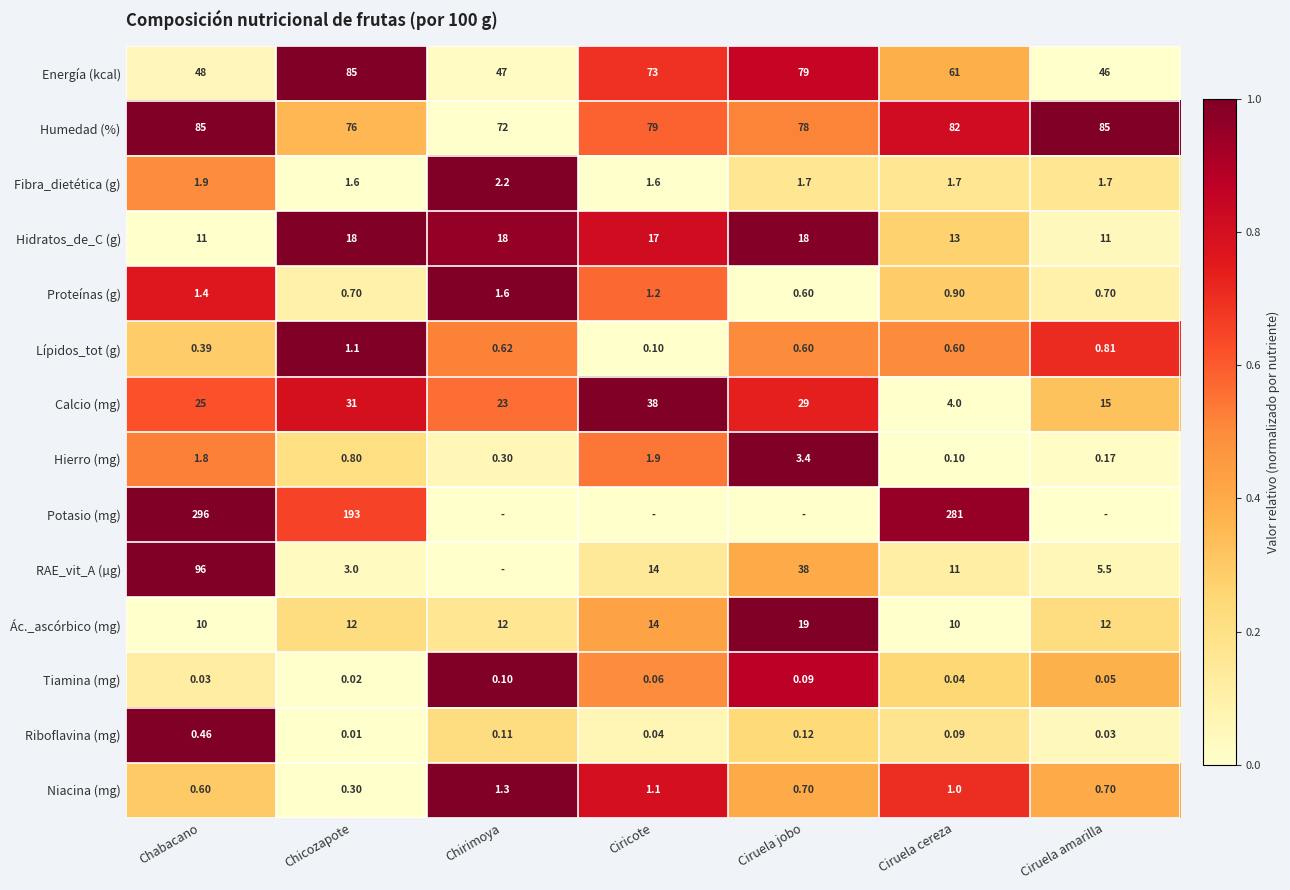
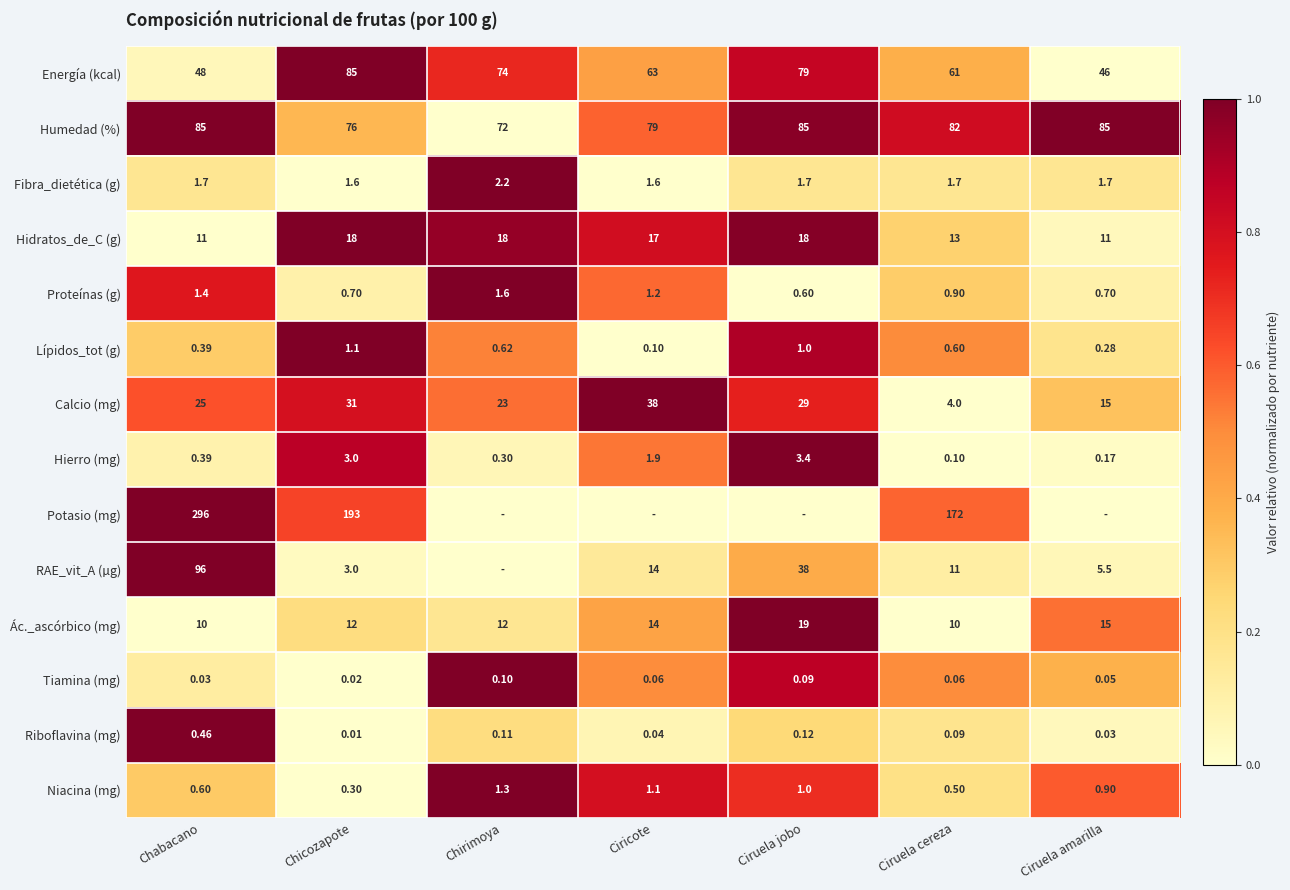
Energía (kcal), Chirimoya: 47 -> 74
Energía (kcal), Ciricote: 73 -> 63
Humedad (%), Ciruela jobo: 78 -> 85
Fibra_dietética (g), Chabacano: 1.9 -> 1.7
Lípidos_tot (g), Ciruela jobo: 0.60 -> 1.0
Lípidos_tot (g), Ciruela amarilla: 0.81 -> 0.28
Hierro (mg), Chabacano: 1.8 -> 0.39
Hierro (mg), Chicozapote: 0.80 -> 3.0
Potasio (mg), Ciruela cereza: 281 -> 172
Ác._ascórbico (mg), Ciruela amarilla: 12 -> 15
Tiamina (mg), Ciruela cereza: 0.04 -> 0.06
Niacina (mg), Ciruela jobo: 0.70 -> 1.0
Niacina (mg), Ciruela cereza: 1.0 -> 0.50
Niacina (mg), Ciruela amarilla: 0.70 -> 0.90
